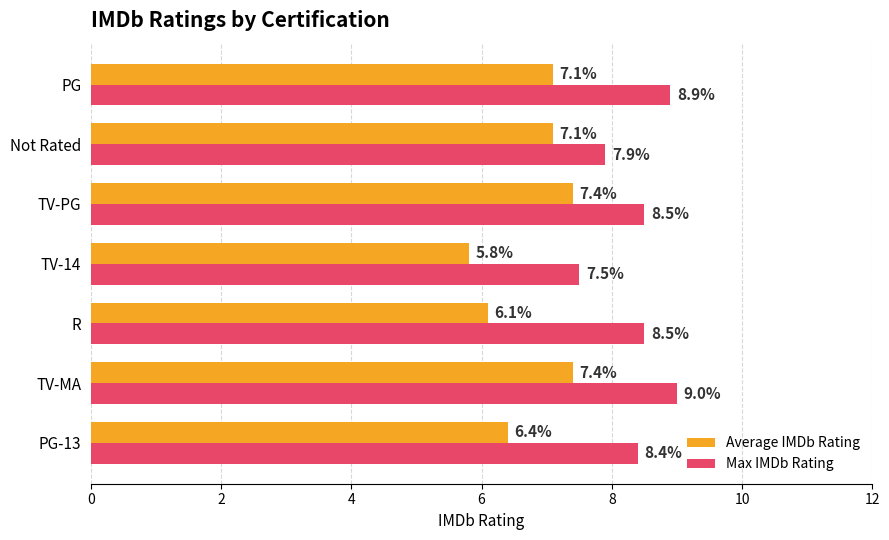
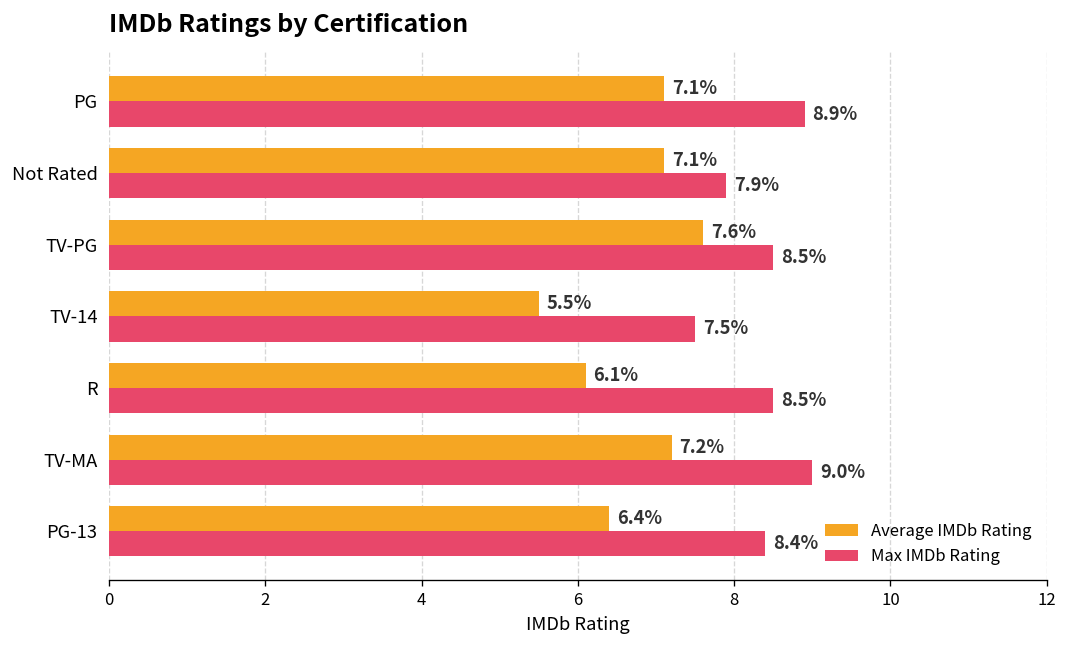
Average IMDb Rating, TV-PG: 7.4% -> 7.6%
Average IMDb Rating, TV-14: 5.8% -> 5.5%
Average IMDb Rating, TV-MA: 7.4% -> 7.2%
